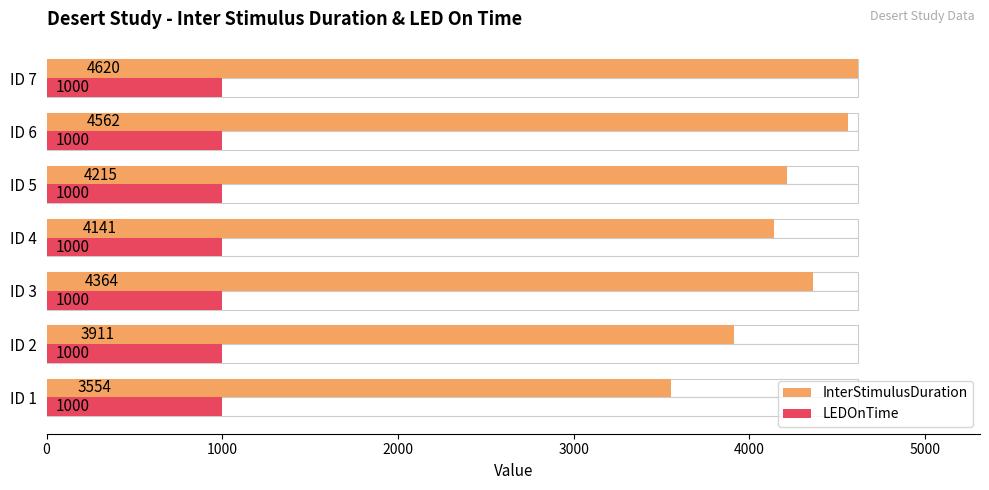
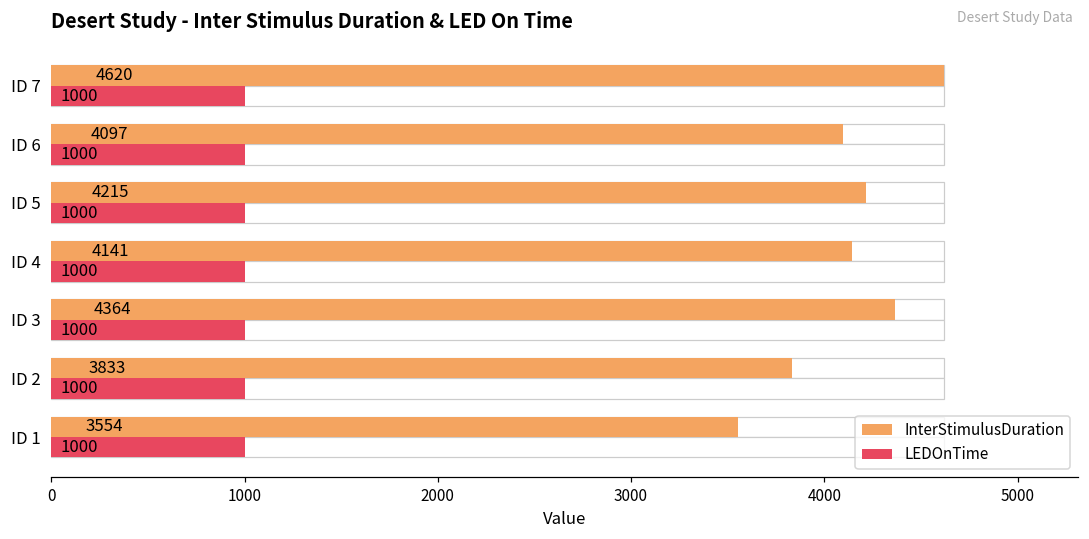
InterStimulusDuration, ID 6: 4562 -> 4097
InterStimulusDuration, ID 2: 3911 -> 3833
